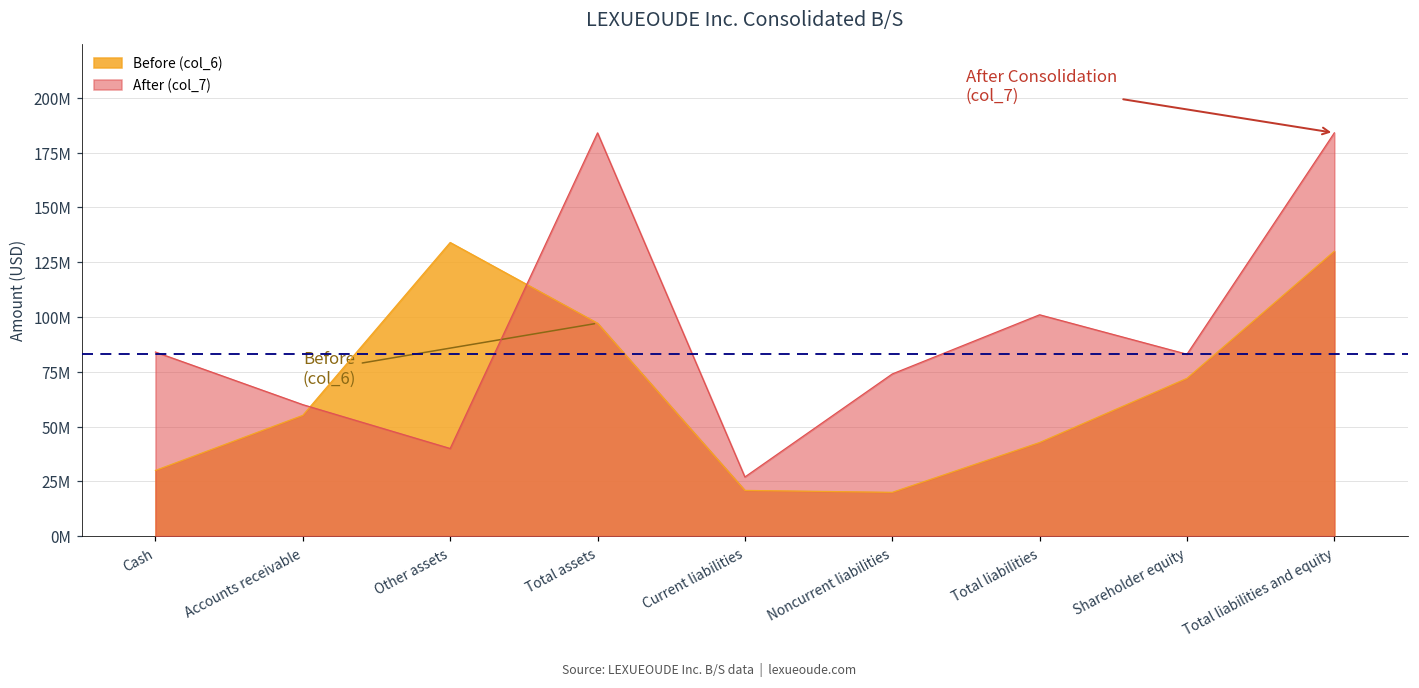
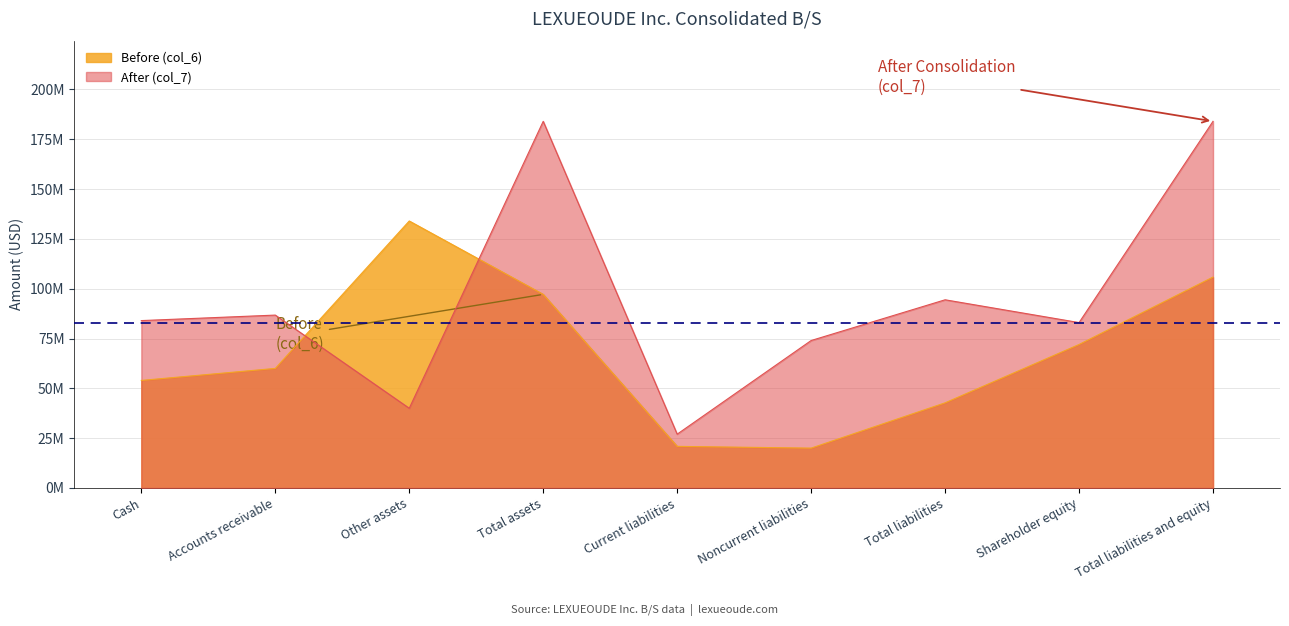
Before (col_6), Cash: 30000000 -> 54000000
Before (col_6), Accounts receivable: 55000000 -> 60000000
After (col_7), Accounts receivable: 60000000 -> 87000000
After (col_7), Total liabilities: 101000000 -> 94000000
Before (col_6), Total liabilities and equity: 130000000 -> 106000000
